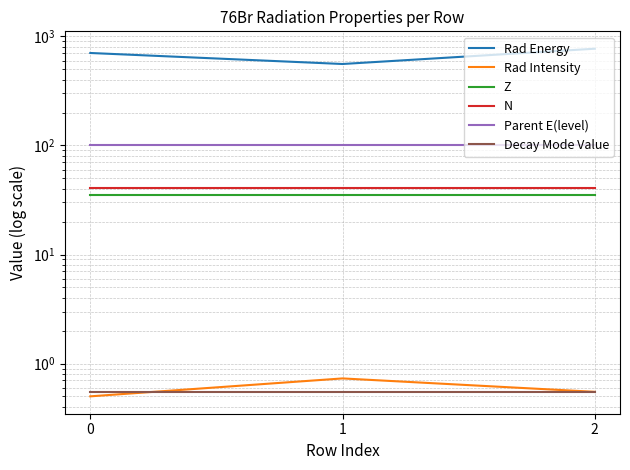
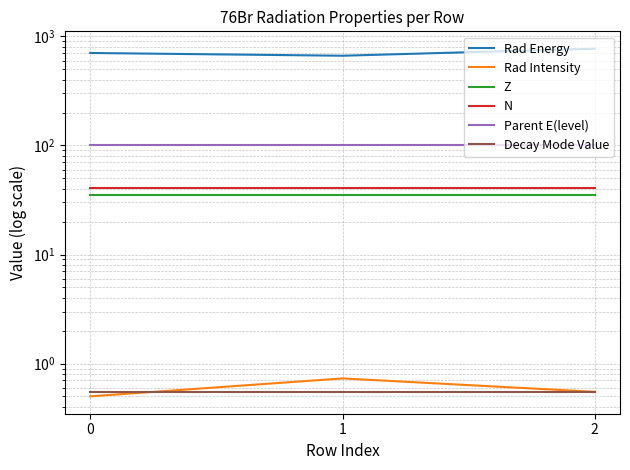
Rad Energy, 1: 600 -> 700
